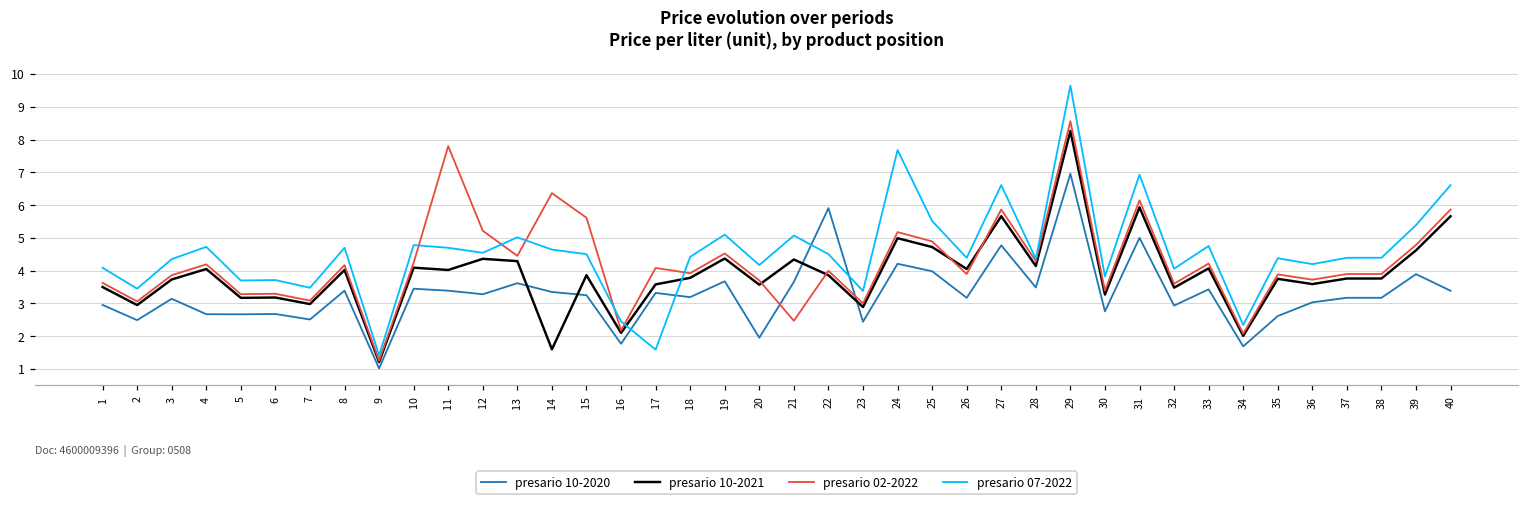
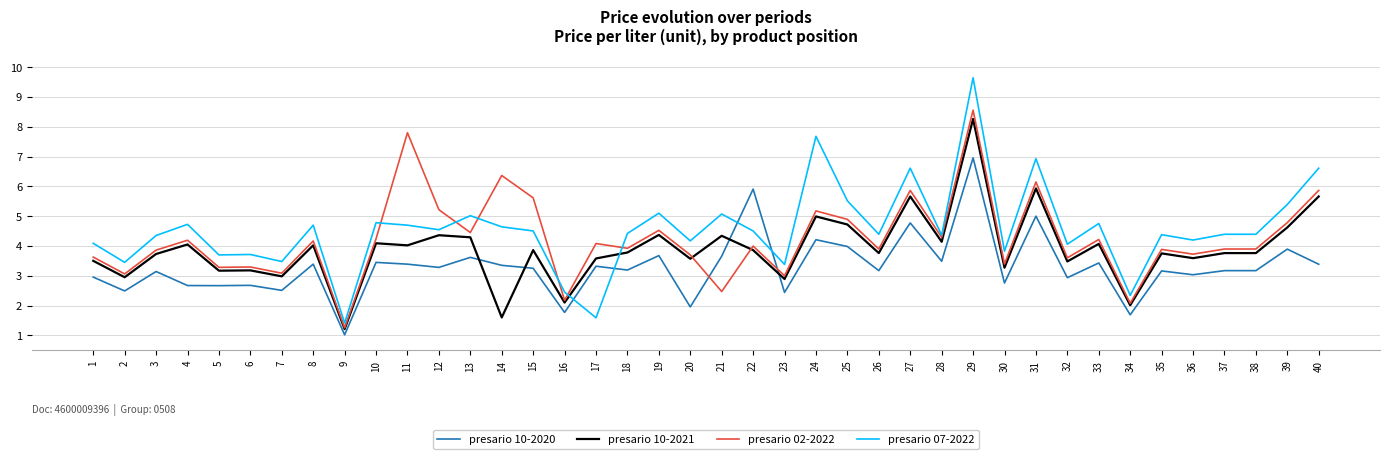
presario 10-2021, 26: 4.1 -> 3.8
presario 10-2020, 35: 2.6 -> 3.2
